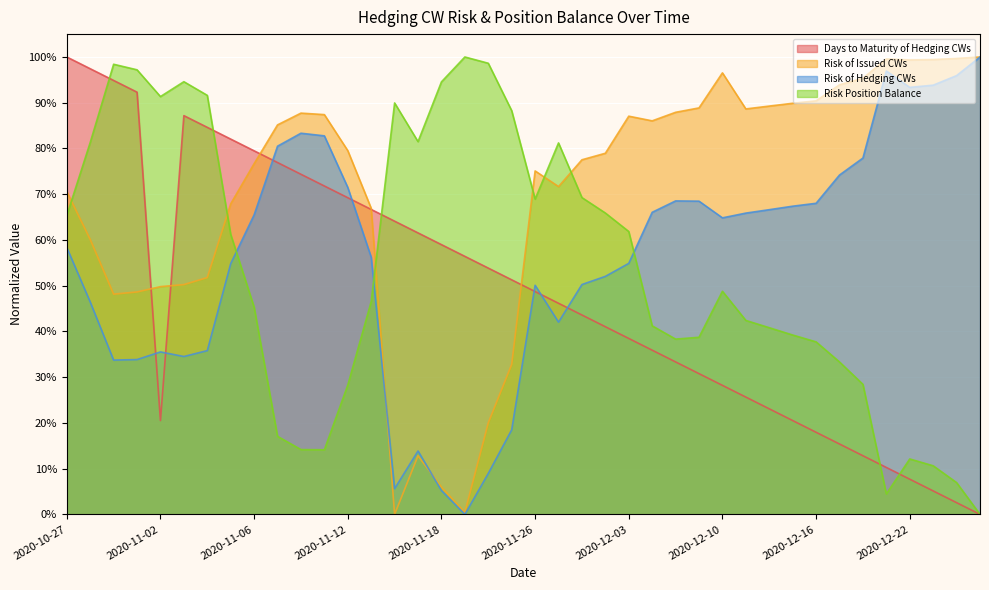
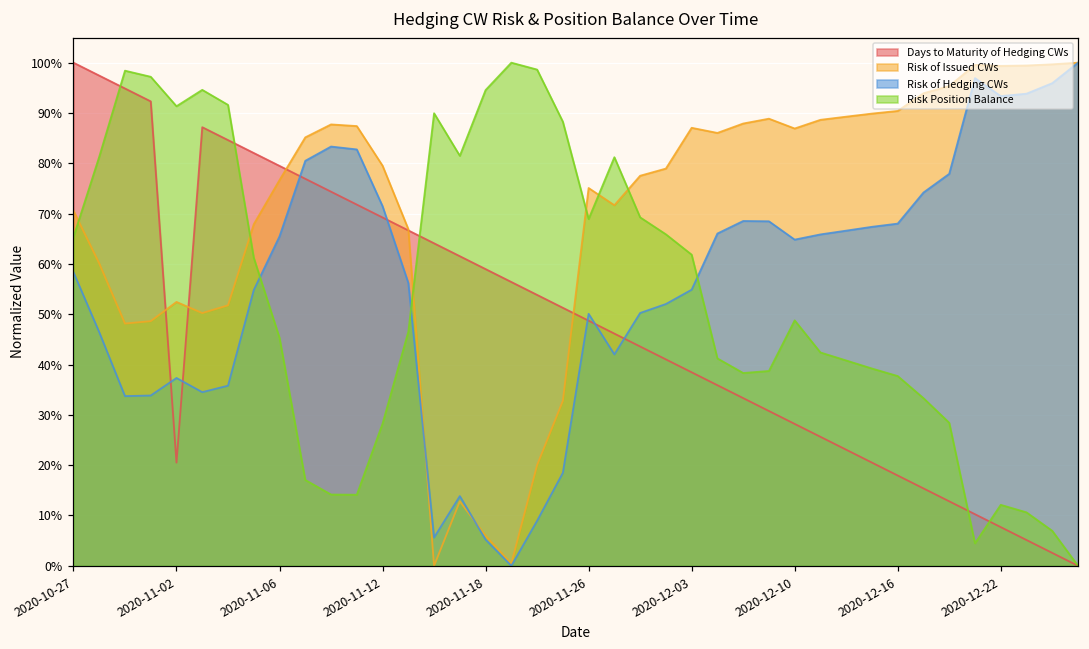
Risk of Issued CWs, 2020-11-02: 50% -> 52%
Risk of Hedging CWs, 2020-11-02: 36% -> 37%
Risk of Issued CWs, 2020-12-10: 97% -> 87%
